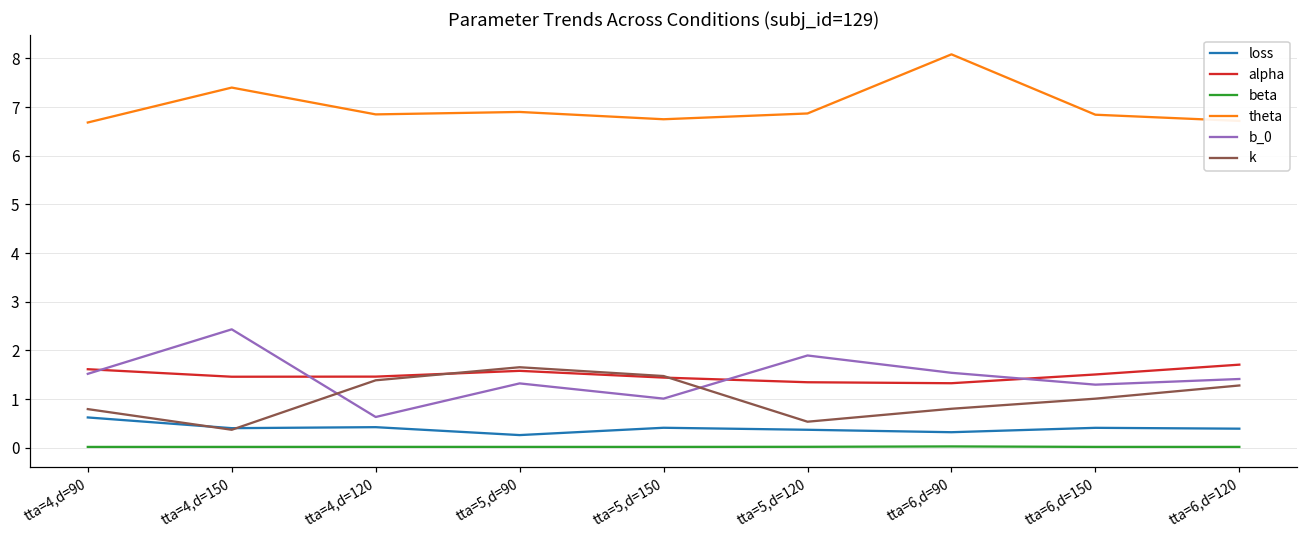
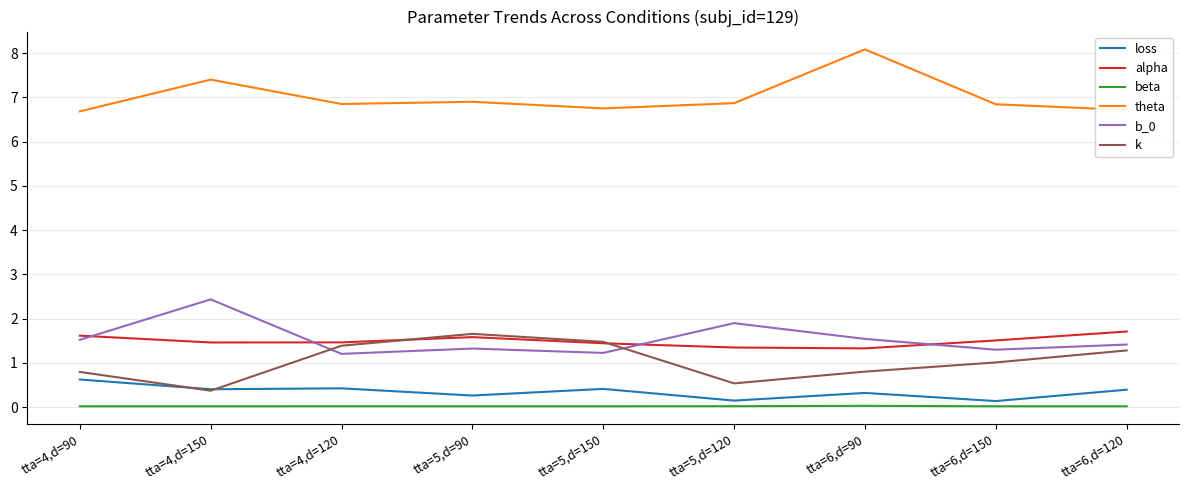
b_0, tta=4,d=120: 0.6 -> 1.2
b_0, tta=5,d=150: 1.0 -> 1.2
loss, tta=5,d=120: 0.4 -> 0.1
loss, tta=6,d=150: 0.4 -> 0.1
